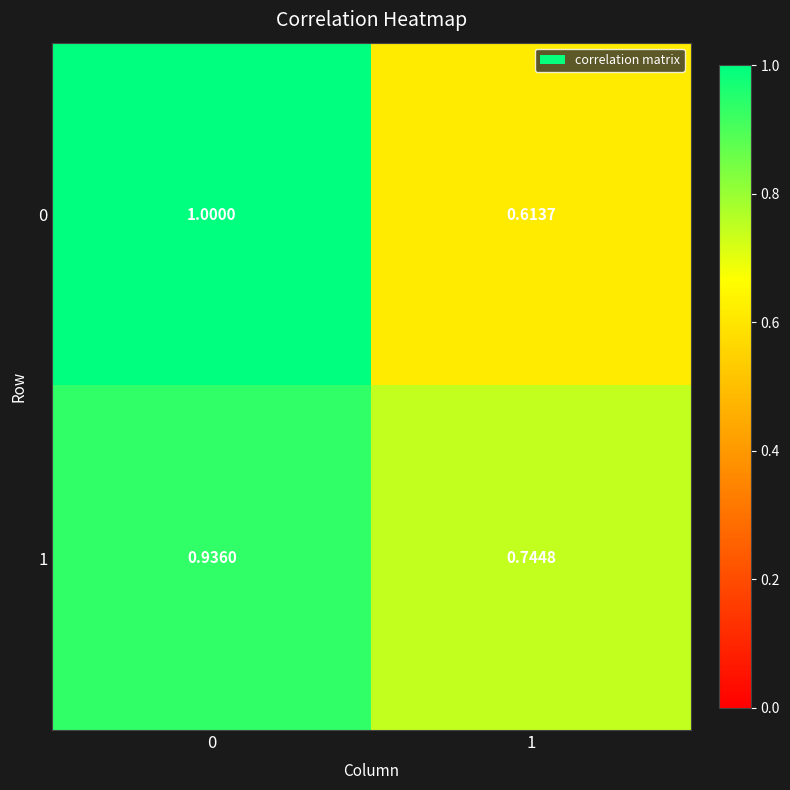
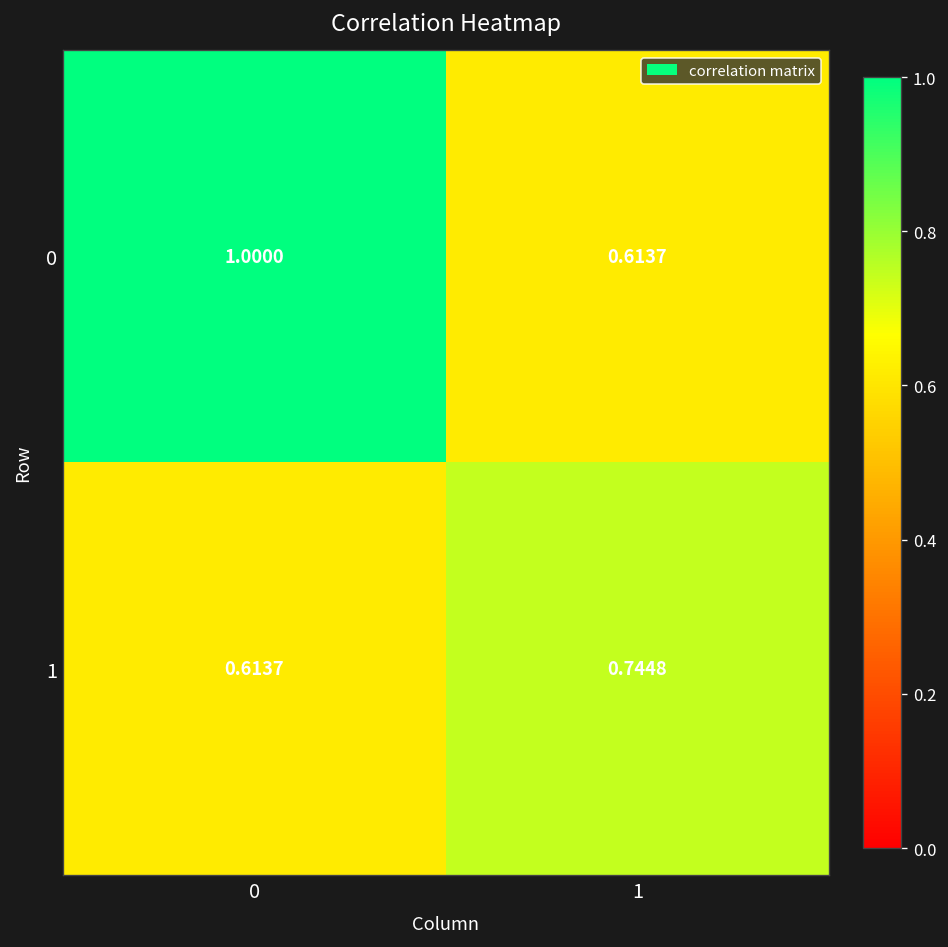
1, 0: 0.9360 -> 0.6137
